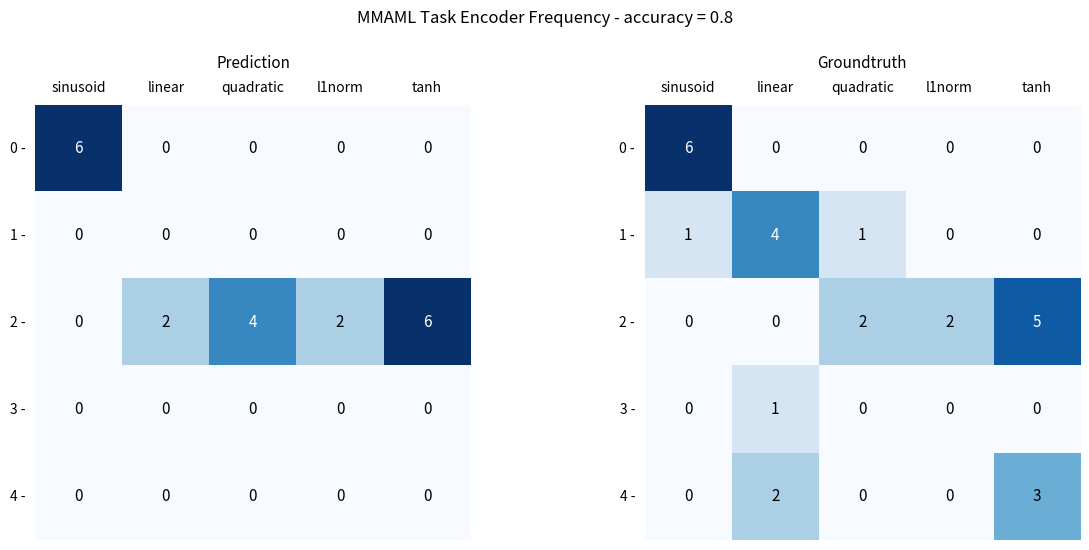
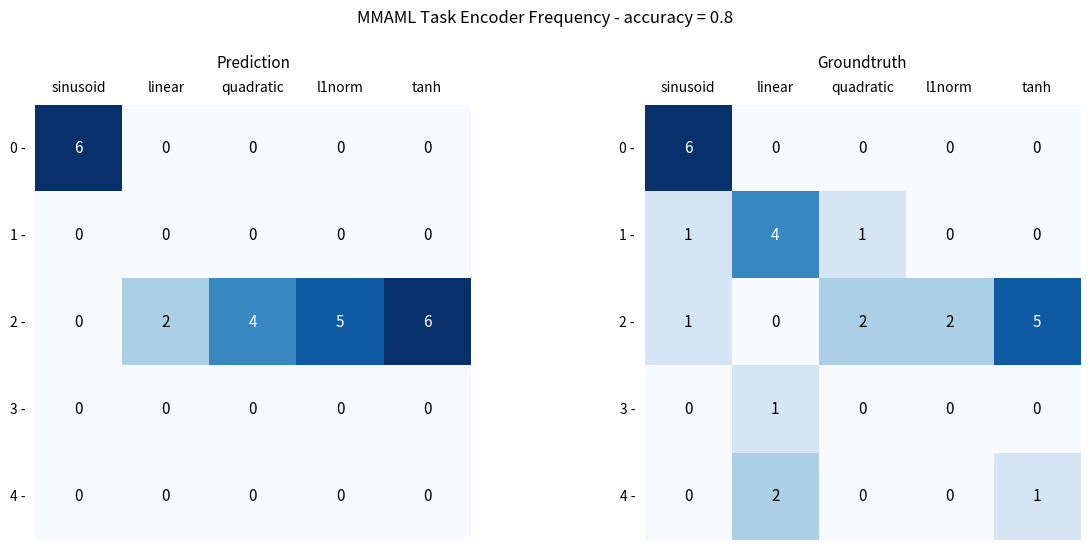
Prediction, 2 -, l1norm: 2 -> 5
Groundtruth, 2 -, sinusoid: 0 -> 1
Groundtruth, 4 -, tanh: 3 -> 1
